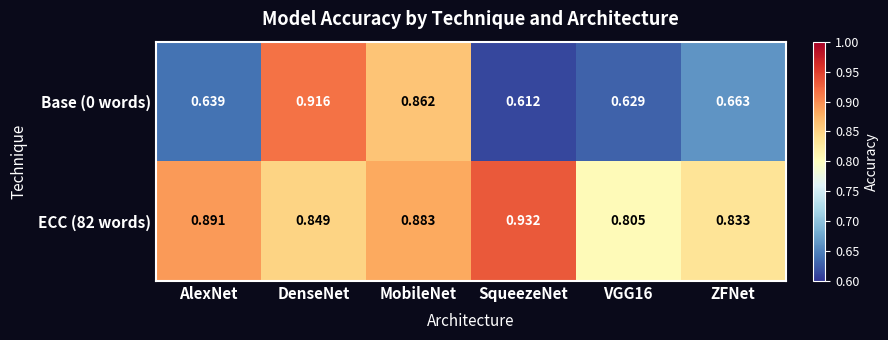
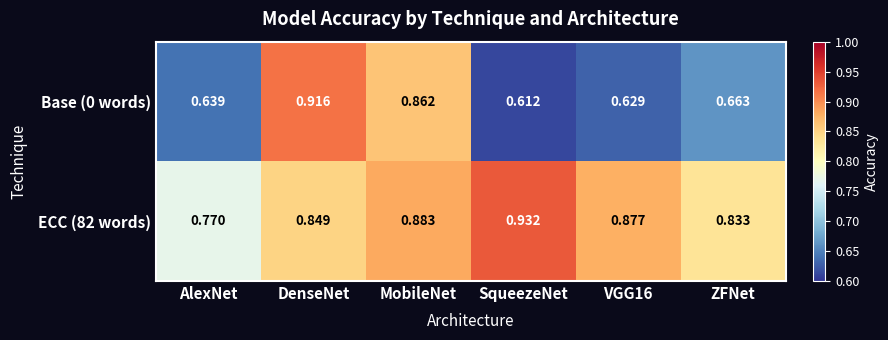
ECC (82 words), AlexNet: 0.891 -> 0.770
ECC (82 words), VGG16: 0.805 -> 0.877
